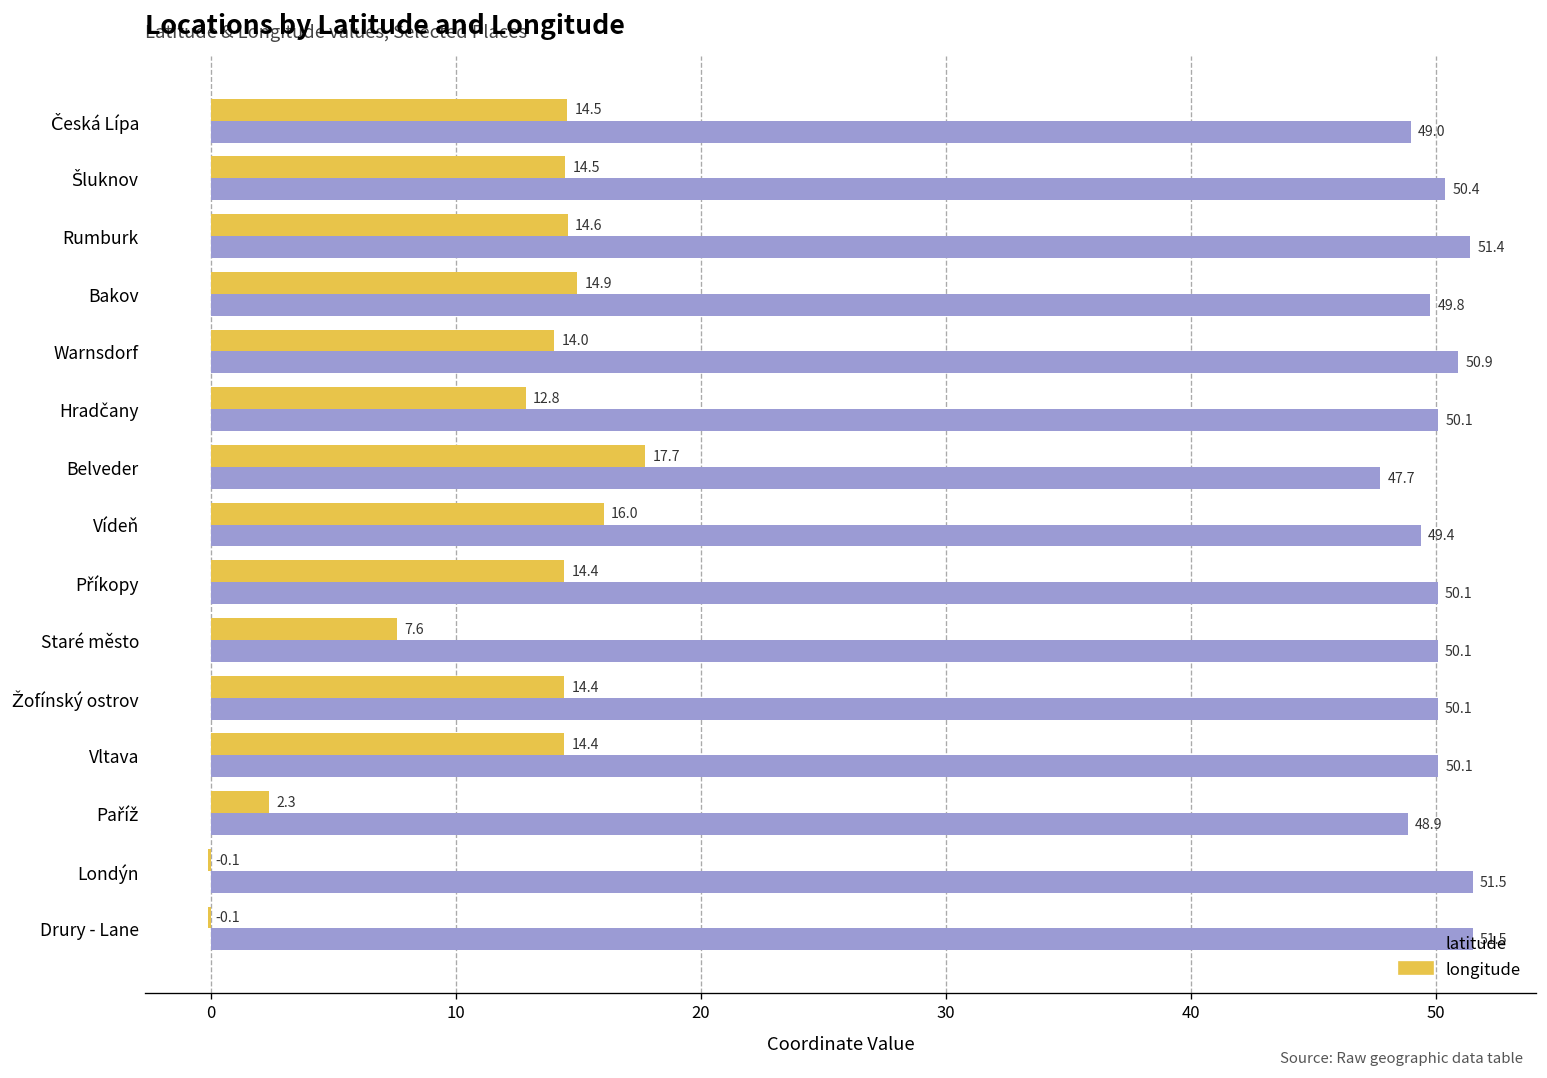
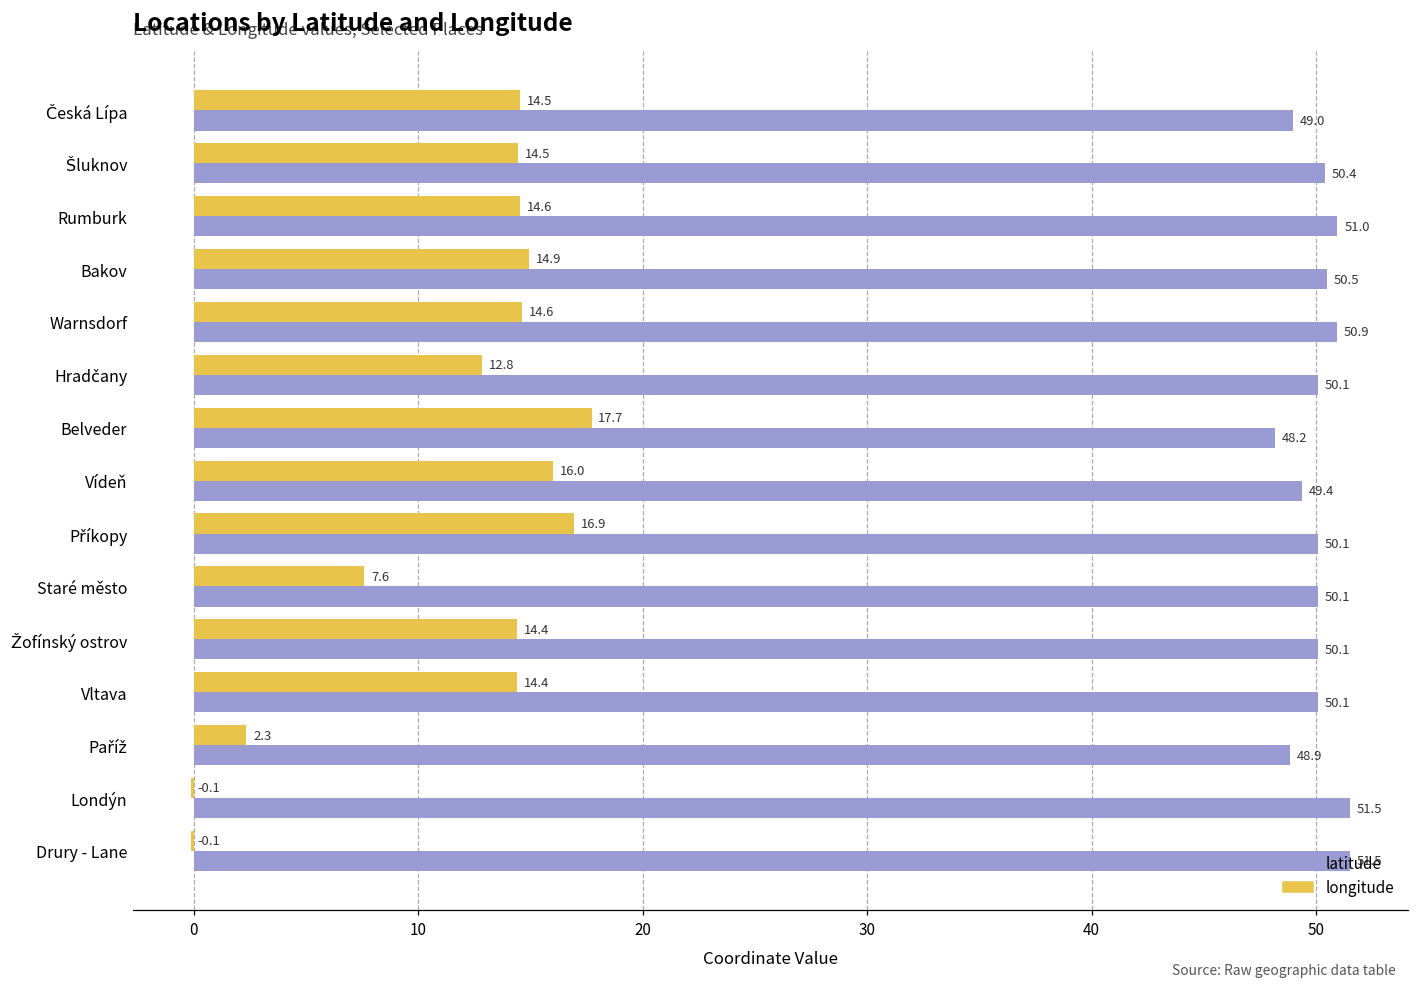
latitude, Rumburk: 51.4 -> 51.0
latitude, Bakov: 49.8 -> 50.5
longitude, Warnsdorf: 14.0 -> 14.6
latitude, Belveder: 47.7 -> 48.2
longitude, Příkopy: 14.4 -> 16.9
